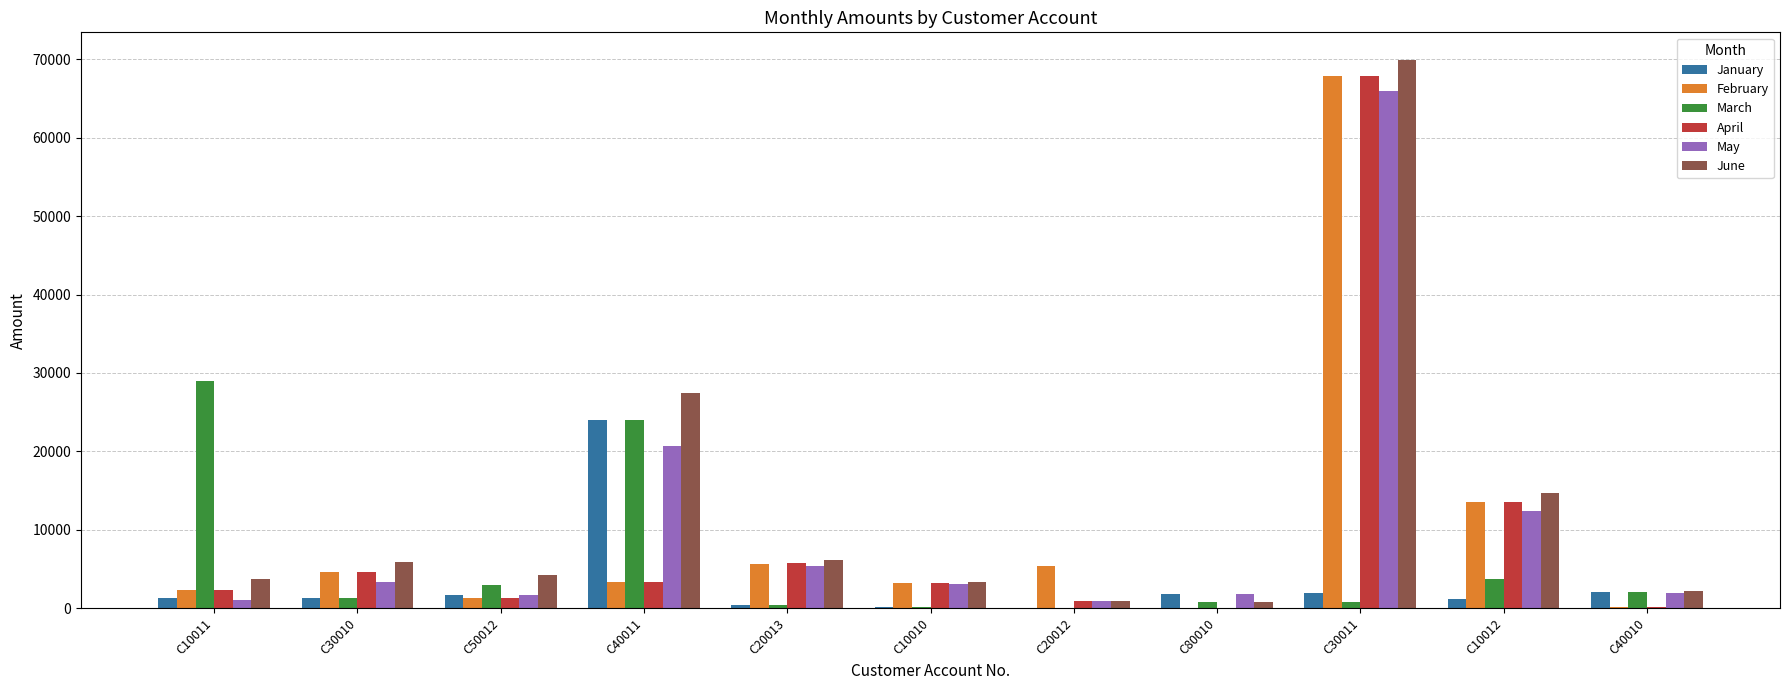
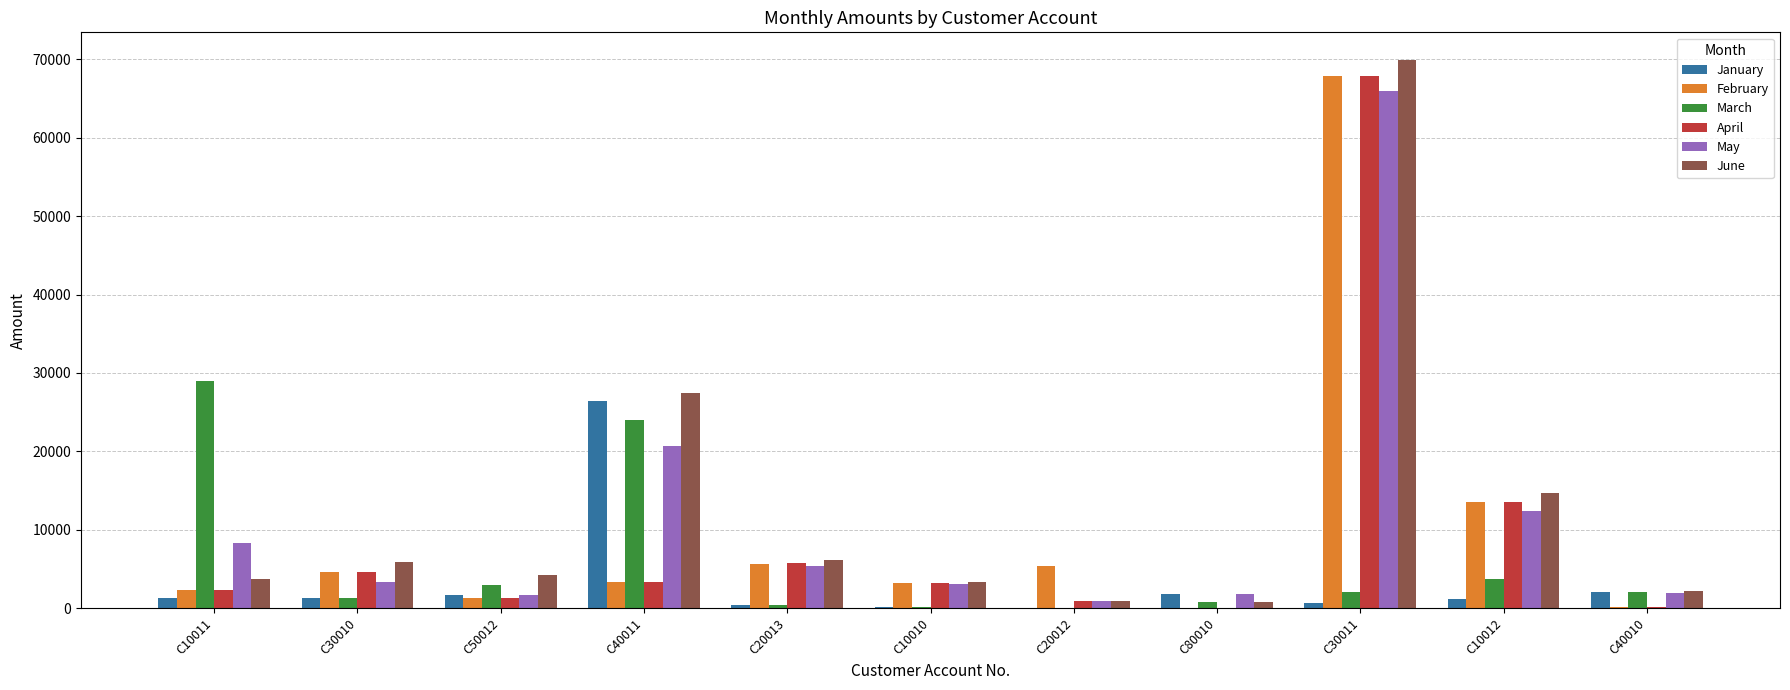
May, C10011: 1000 -> 8000
January, C40011: 24000 -> 26000
January, C30011: 2000 -> 1000
March, C30011: 1000 -> 2000
